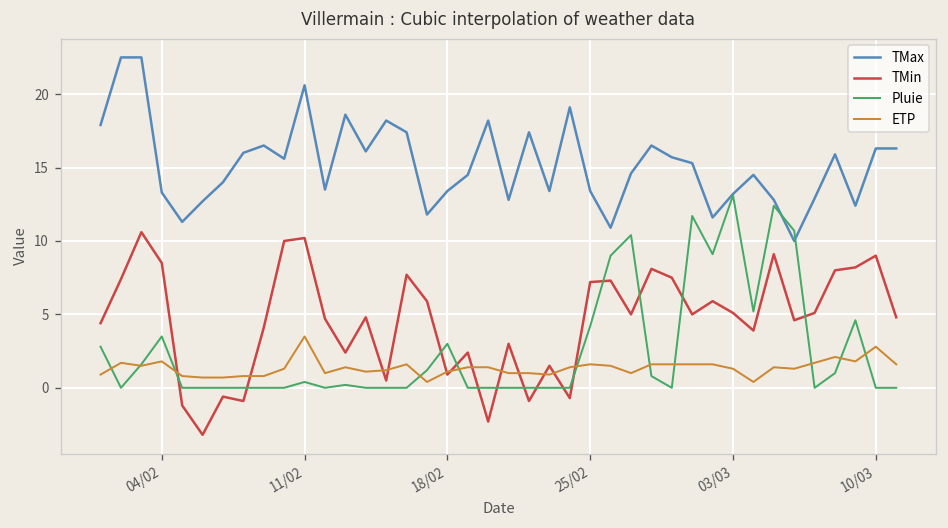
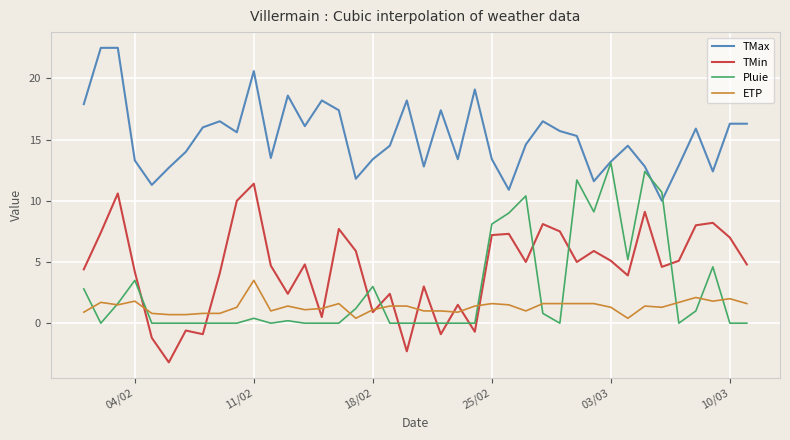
TMin, 04/02: 8.5 -> 4.2
TMin, 11/02: 10.2 -> 11.4
Pluie, 25/02: 4.2 -> 8.1
TMin, 10/03: 9 -> 7
ETP, 10/03: 2.8 -> 2.0
